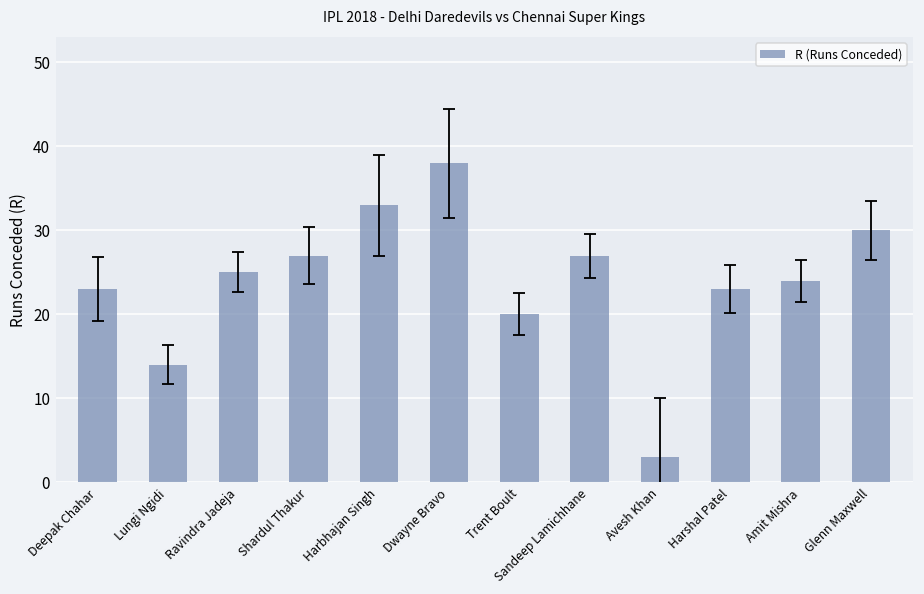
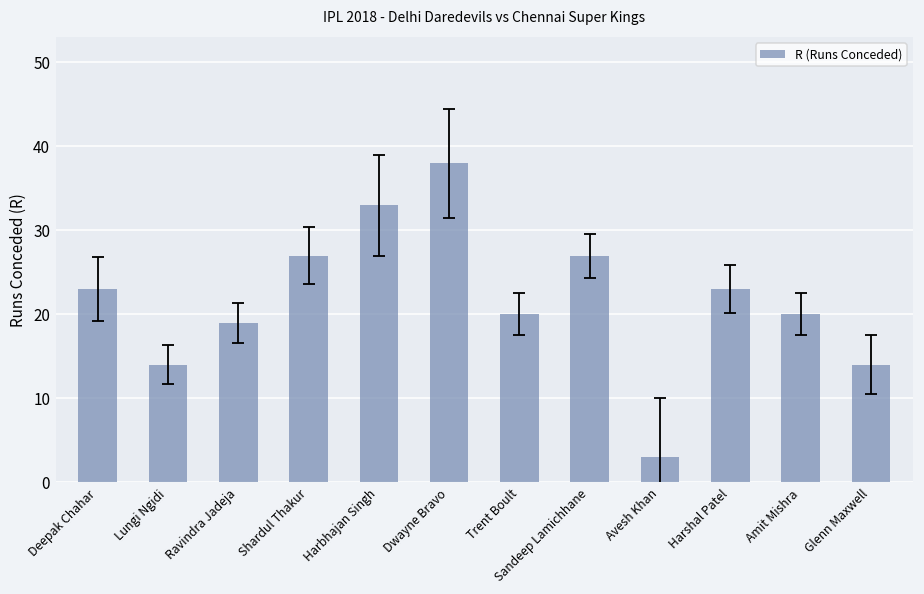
R (Runs Conceded), Ravindra Jadeja: 25 -> 19
R (Runs Conceded), Amit Mishra: 24 -> 20
R (Runs Conceded), Glenn Maxwell: 30 -> 14
